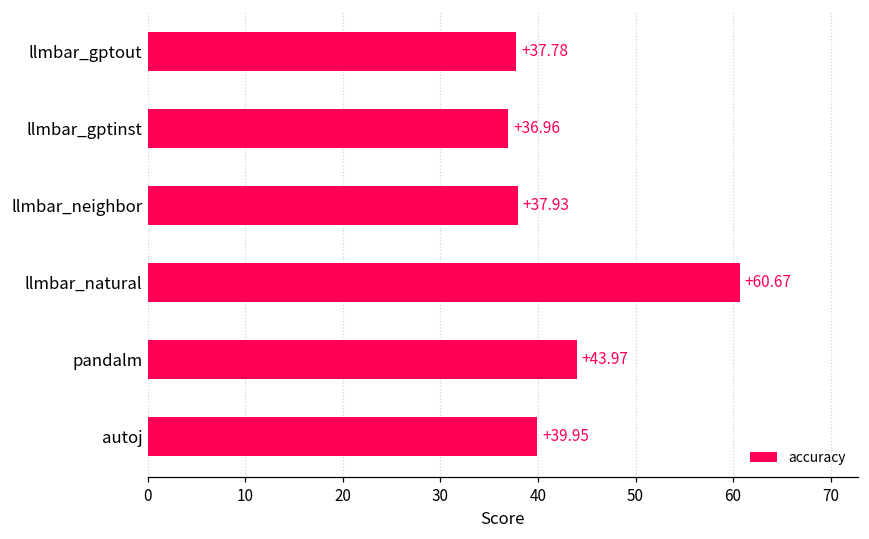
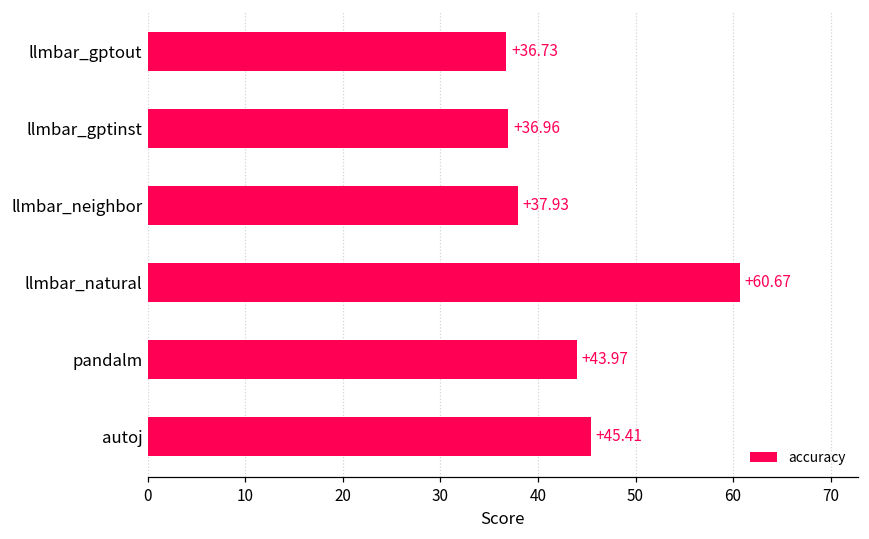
llmbar_gptout: +37.78 -> +36.73
autoj: +39.95 -> +45.41
